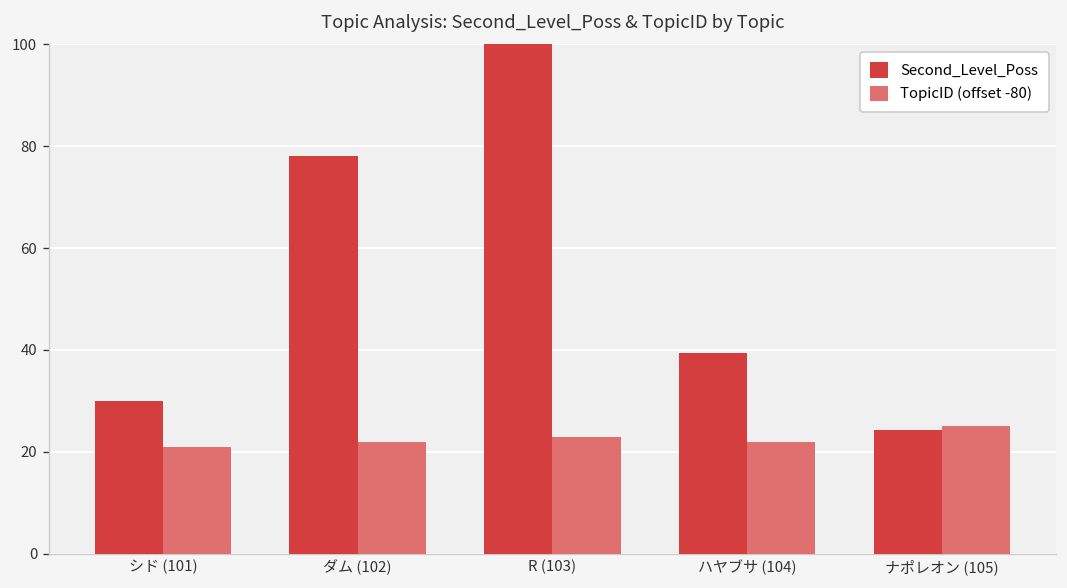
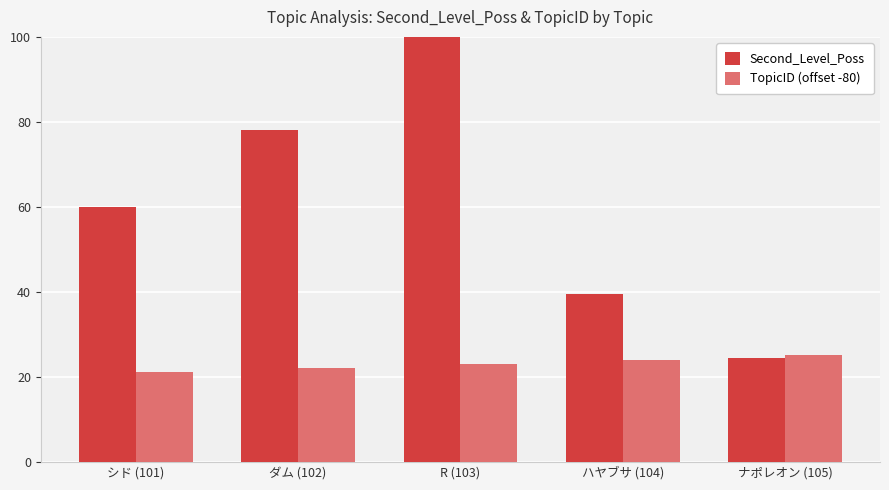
Second_Level_Poss, シド (101): 30 -> 60
TopicID (offset -80), ハヤブサ (104): 22 -> 24
